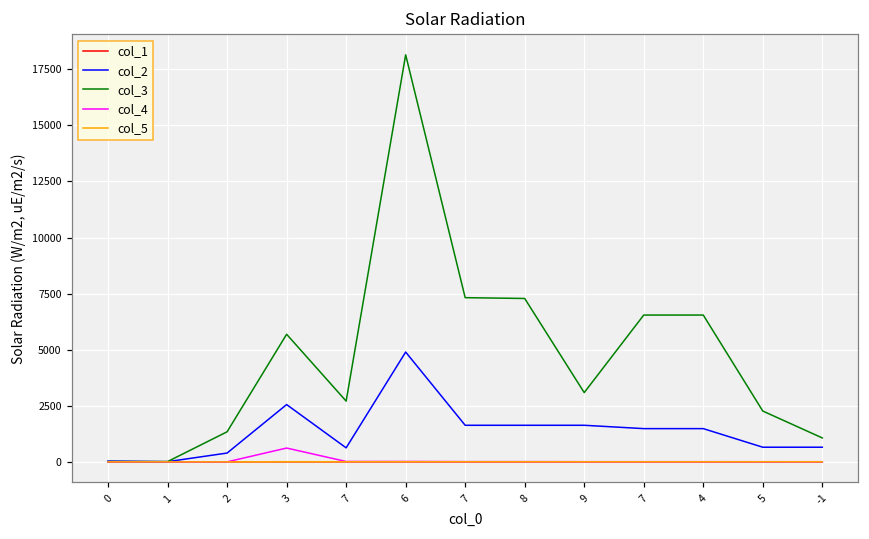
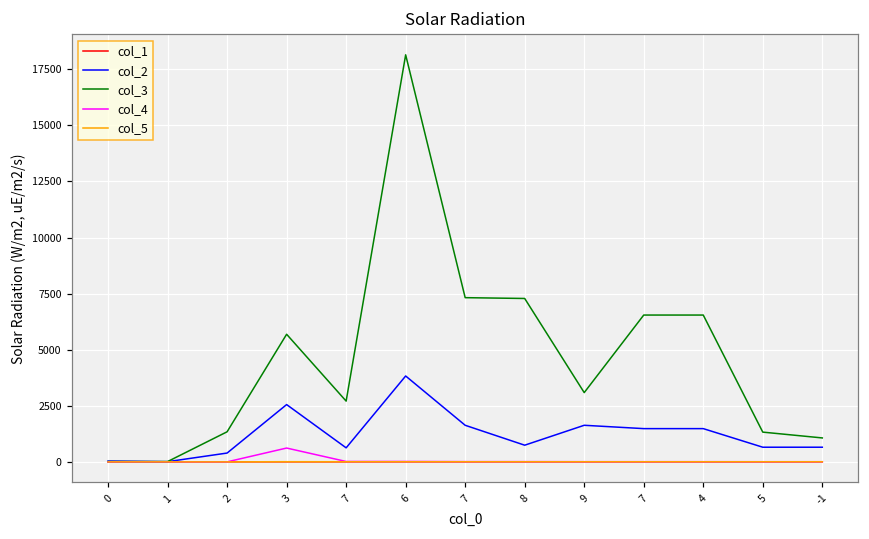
col_2, 6: 4900 -> 3800
col_2, 8: 1600 -> 700
col_3, 5: 2300 -> 1300
